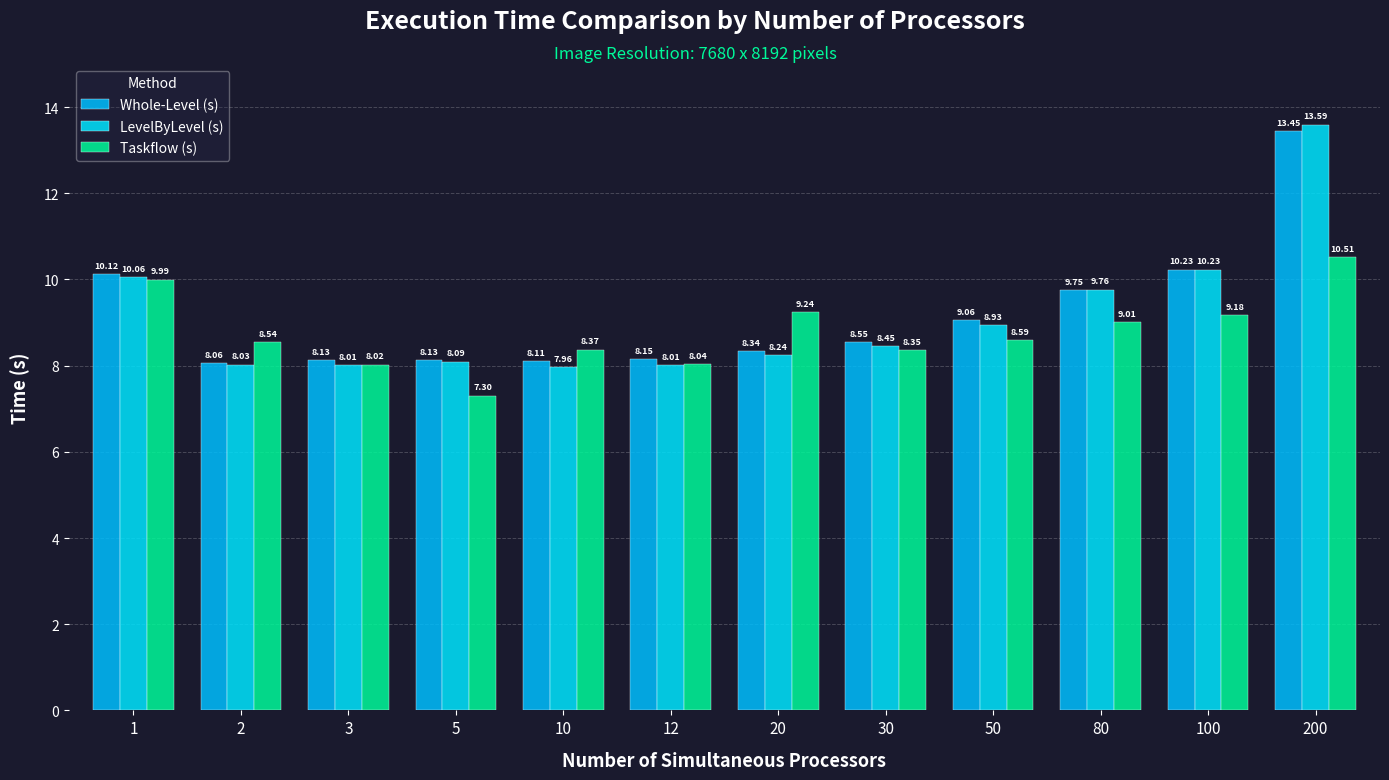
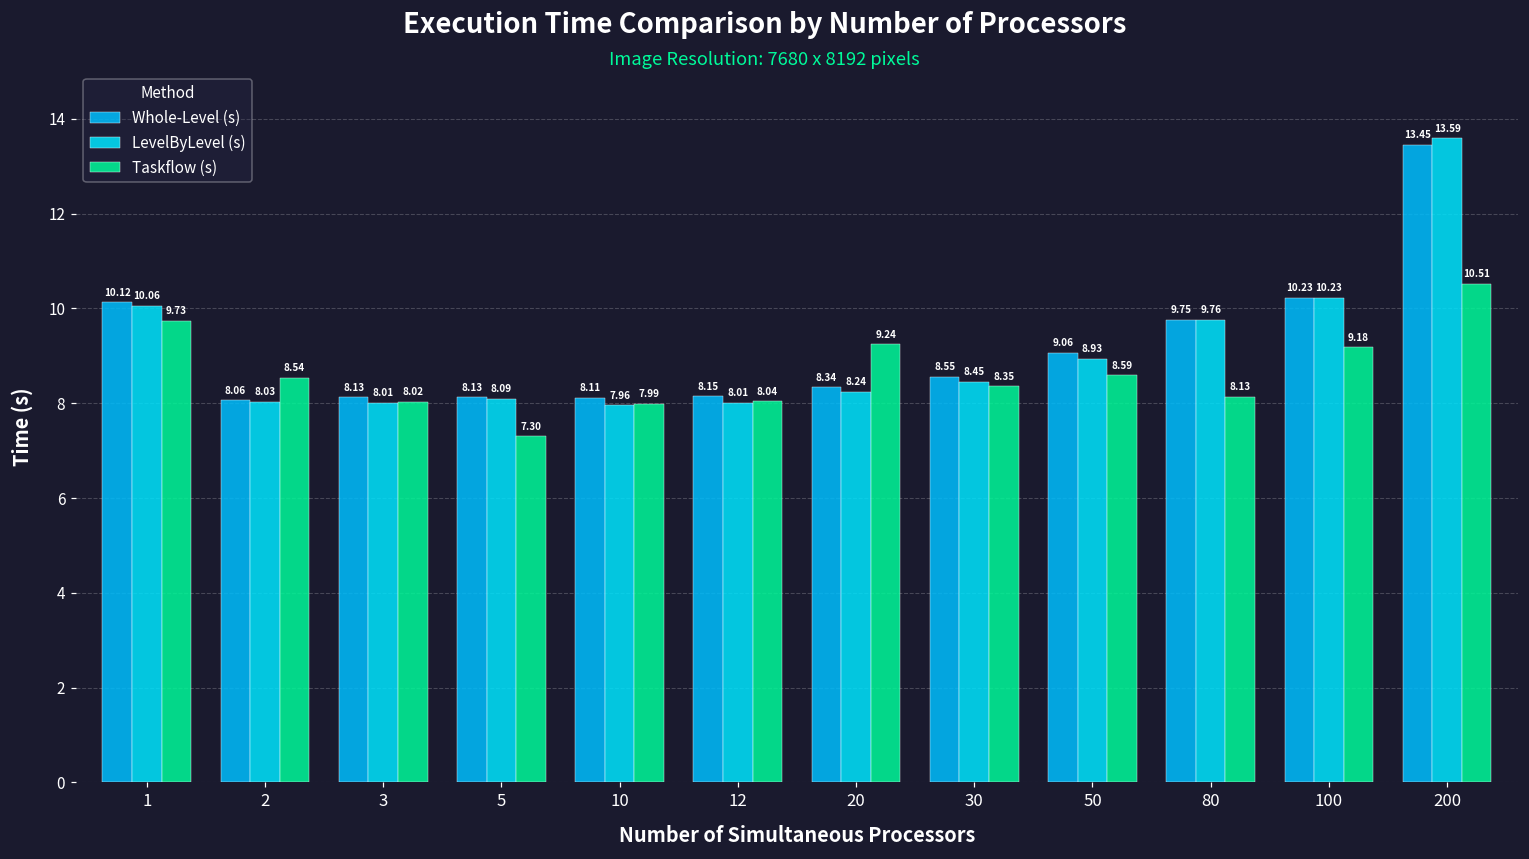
Taskflow (s), 1: 9.99 -> 9.73
Taskflow (s), 10: 8.37 -> 7.99
Taskflow (s), 80: 9.01 -> 8.13
